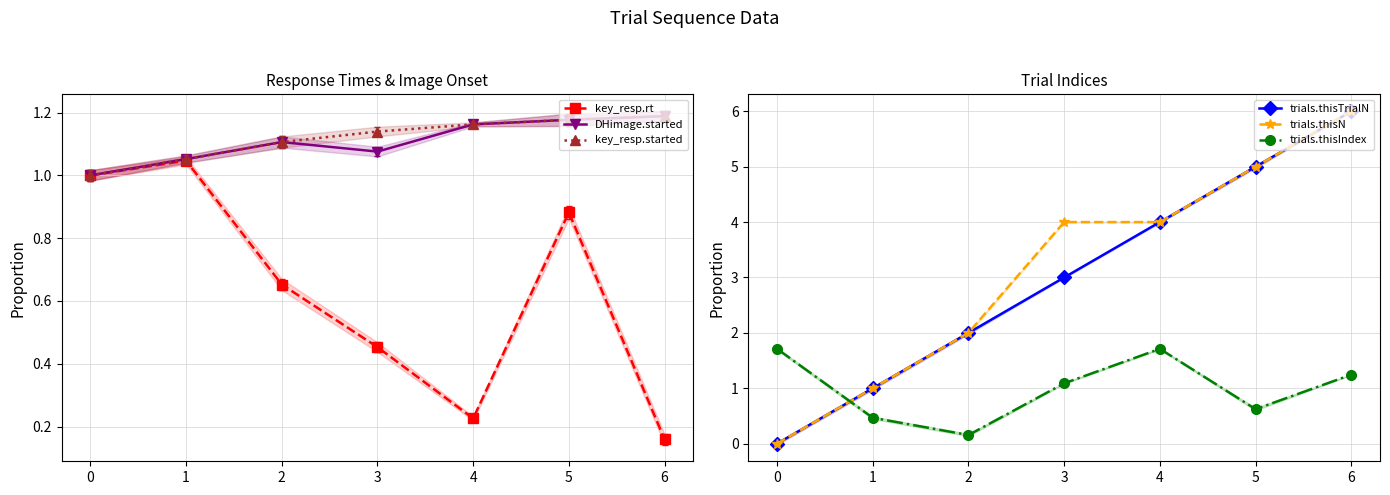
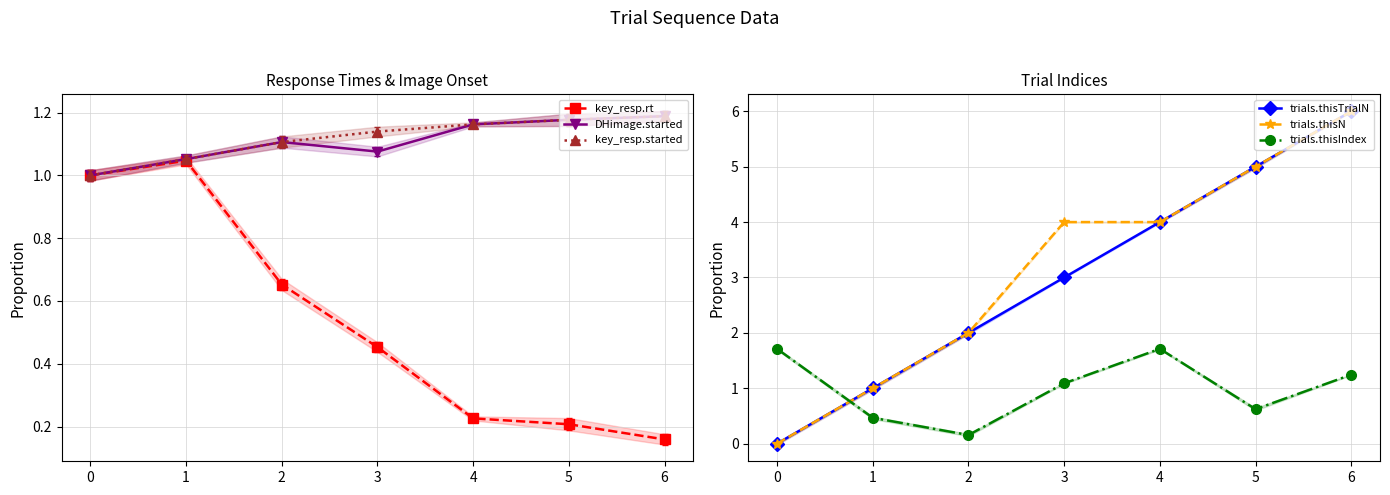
Response Times & Image Onset, key_resp.rt, 5: 0.88 -> 0.21
